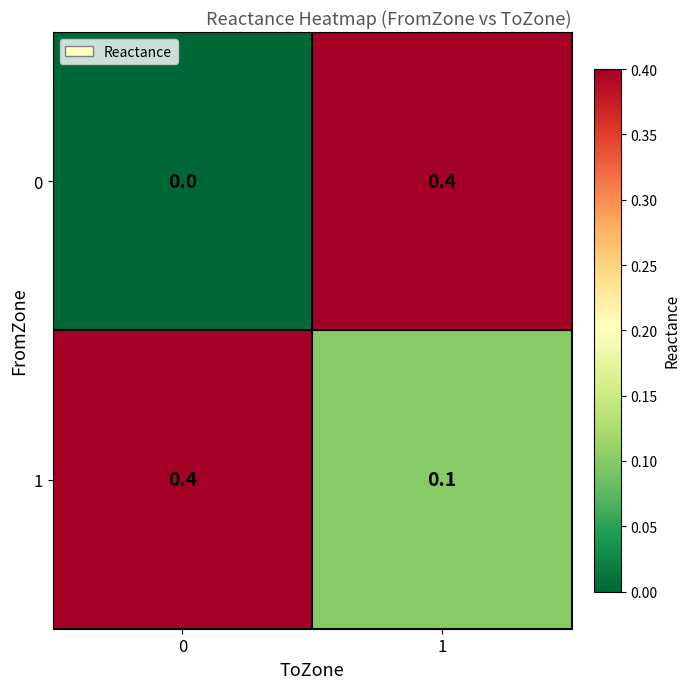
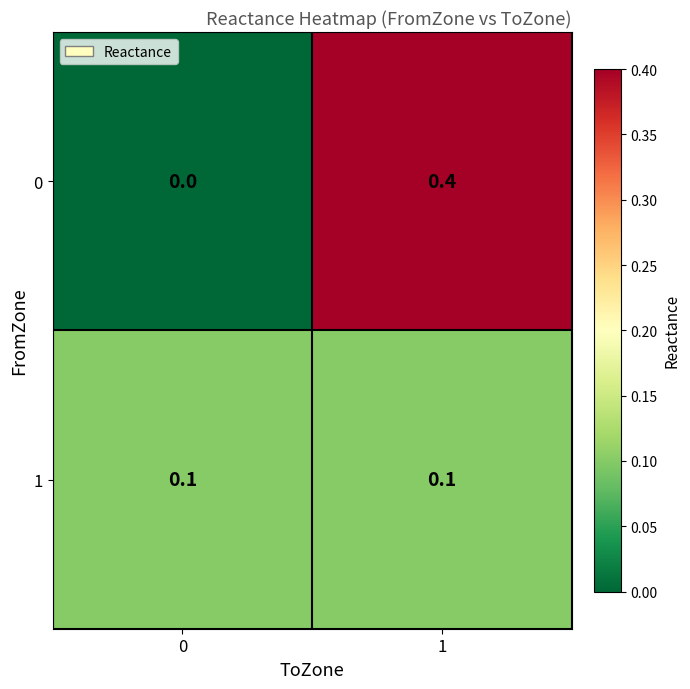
1, 0: 0.4 -> 0.1
